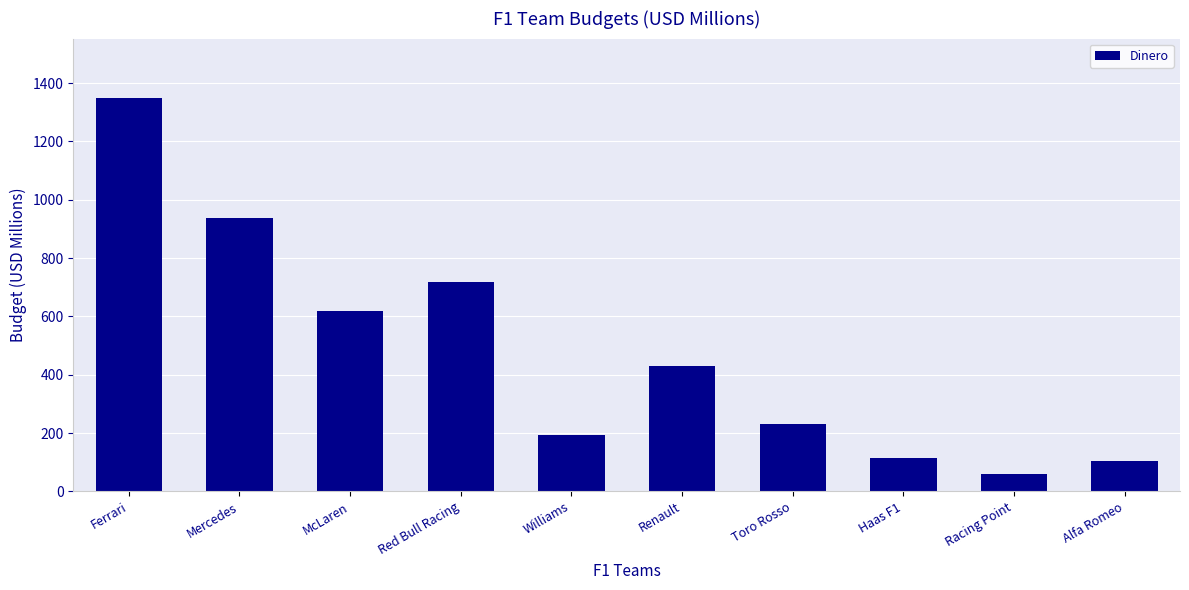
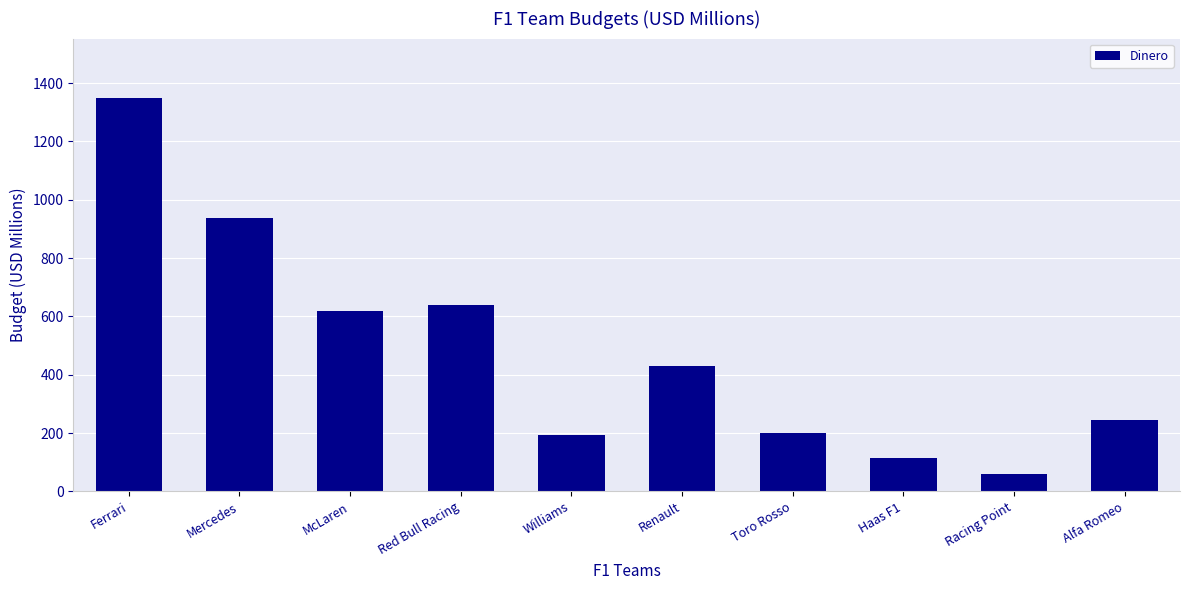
Red Bull Racing: 720 -> 640
Toro Rosso: 230 -> 200
Alfa Romeo: 110 -> 250
